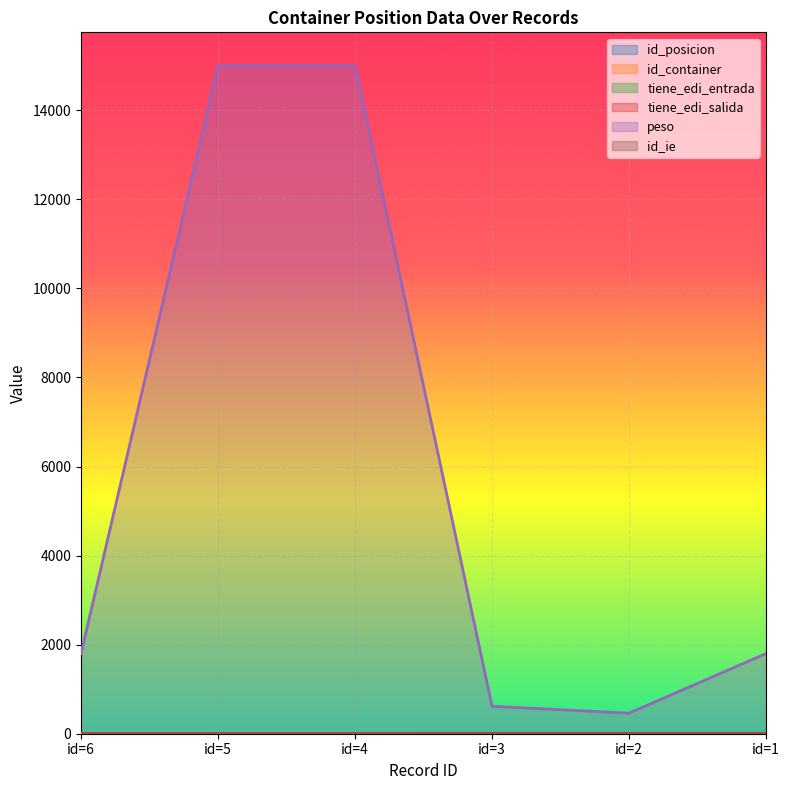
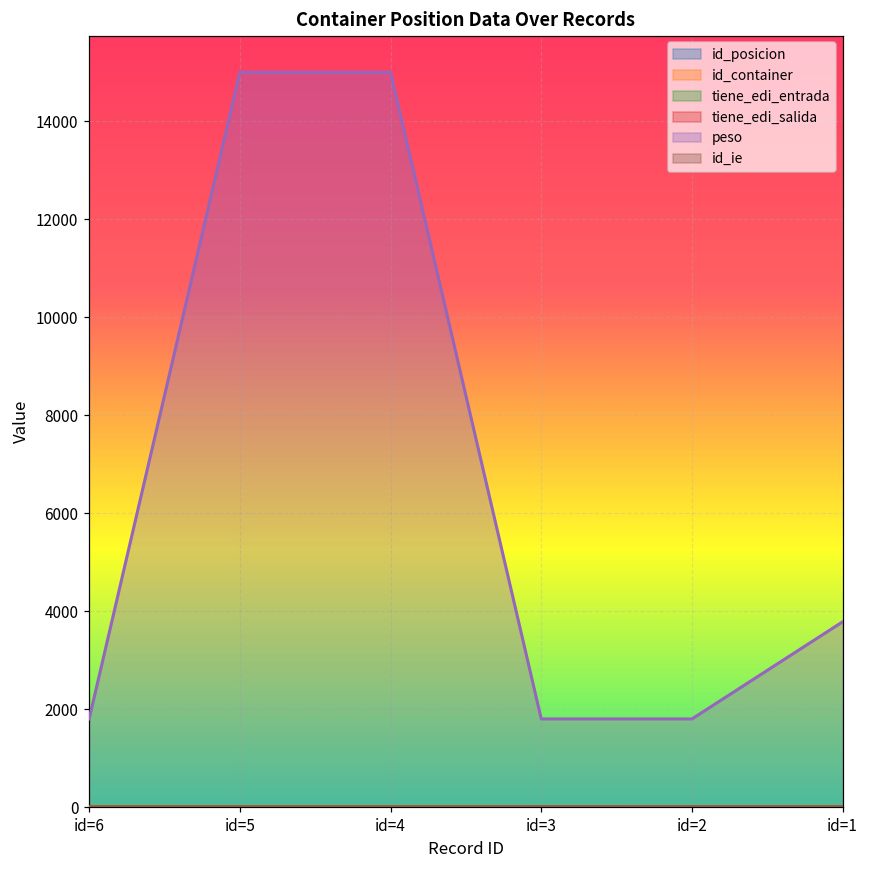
peso, id=3: 600 -> 1800
peso, id=2: 500 -> 1800
peso, id=1: 1800 -> 3800
